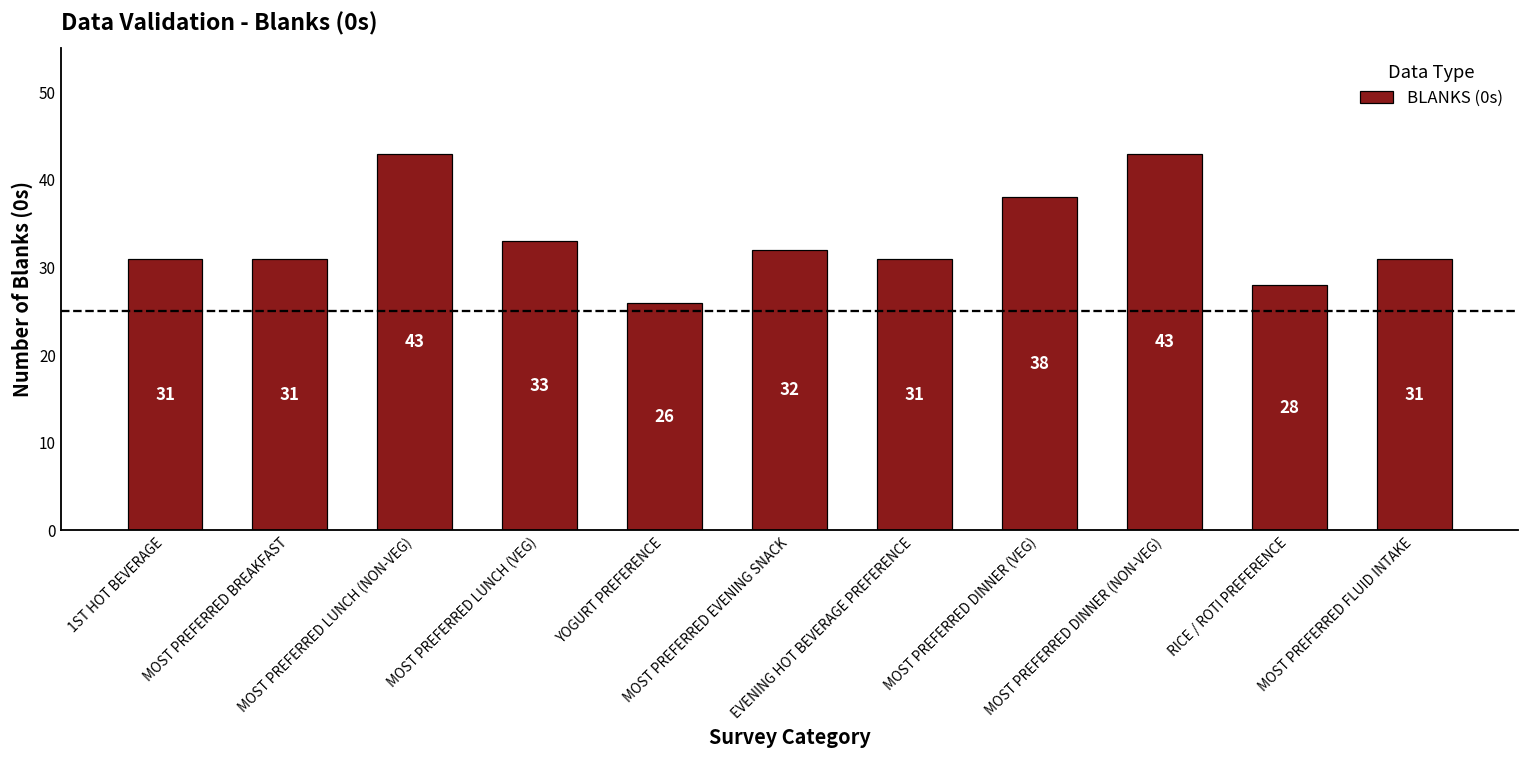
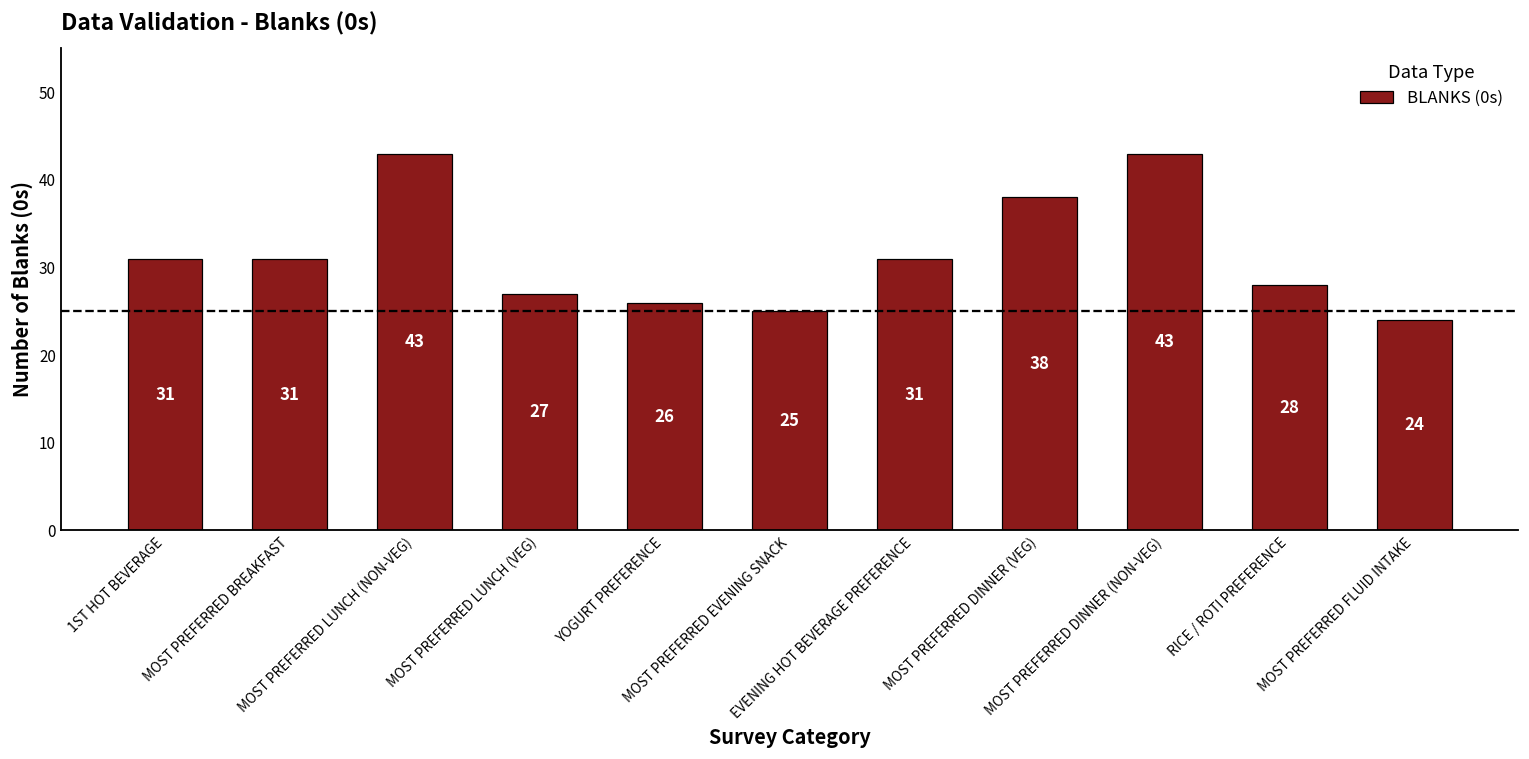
MOST PREFERRED LUNCH (VEG): 33 -> 27
MOST PREFERRED EVENING SNACK: 32 -> 25
MOST PREFERRED FLUID INTAKE: 31 -> 24
